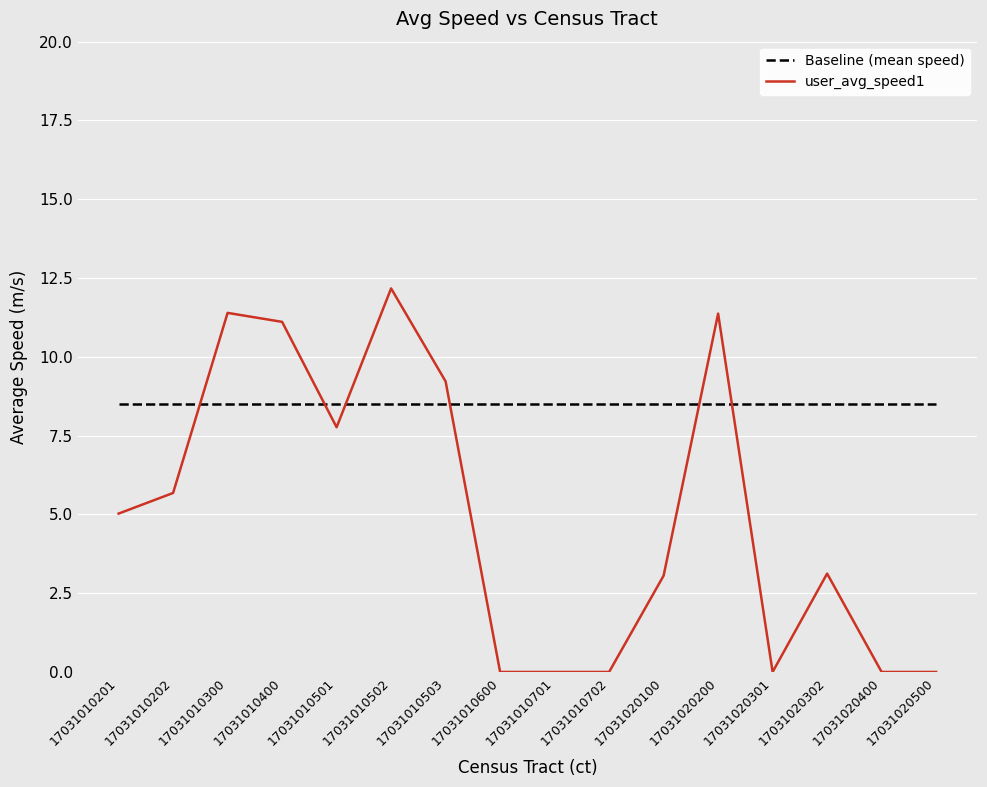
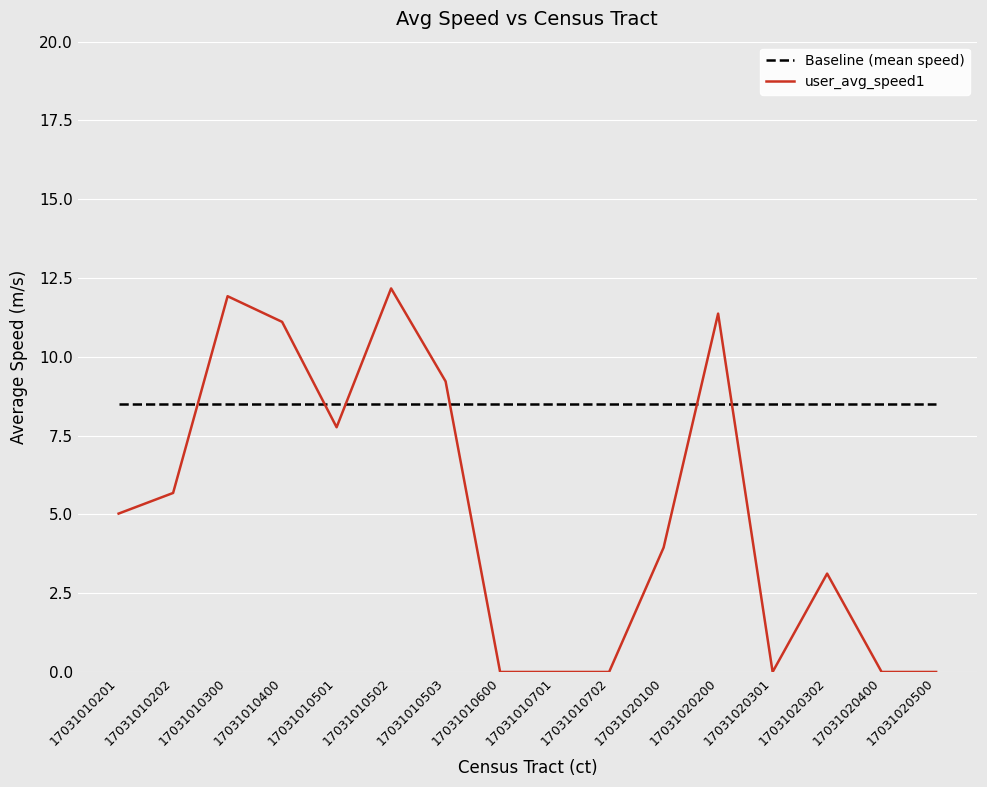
user_avg_speed1, 17031010300: 11.4 -> 11.9
user_avg_speed1, 17031020100: 3.1 -> 3.9
